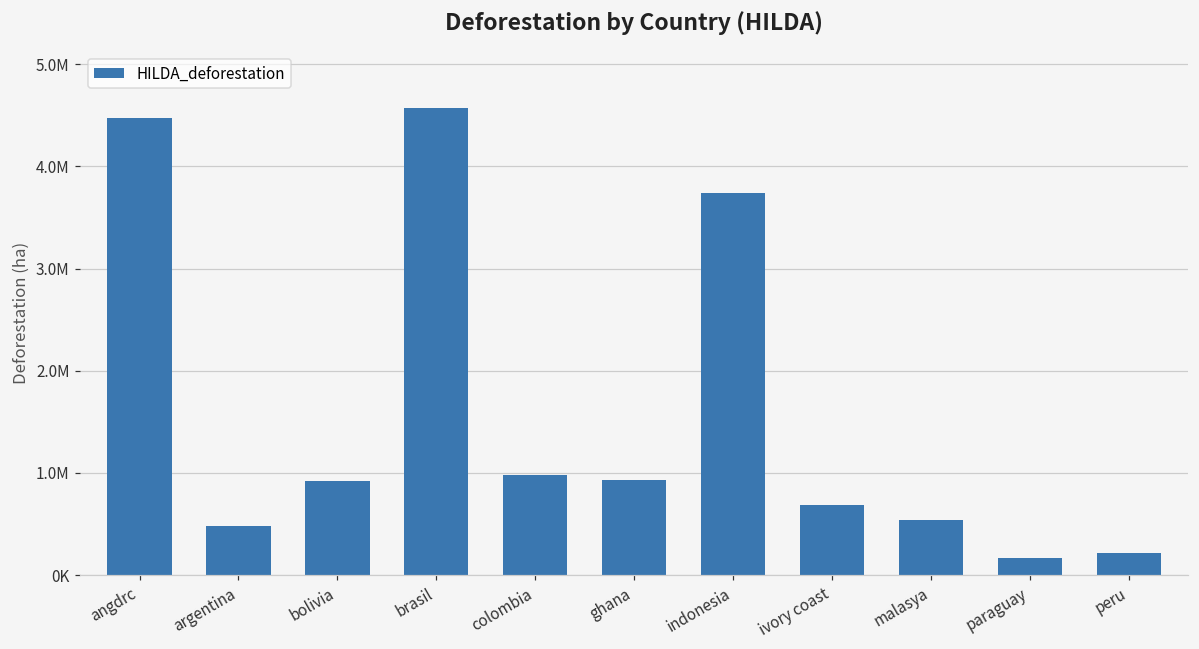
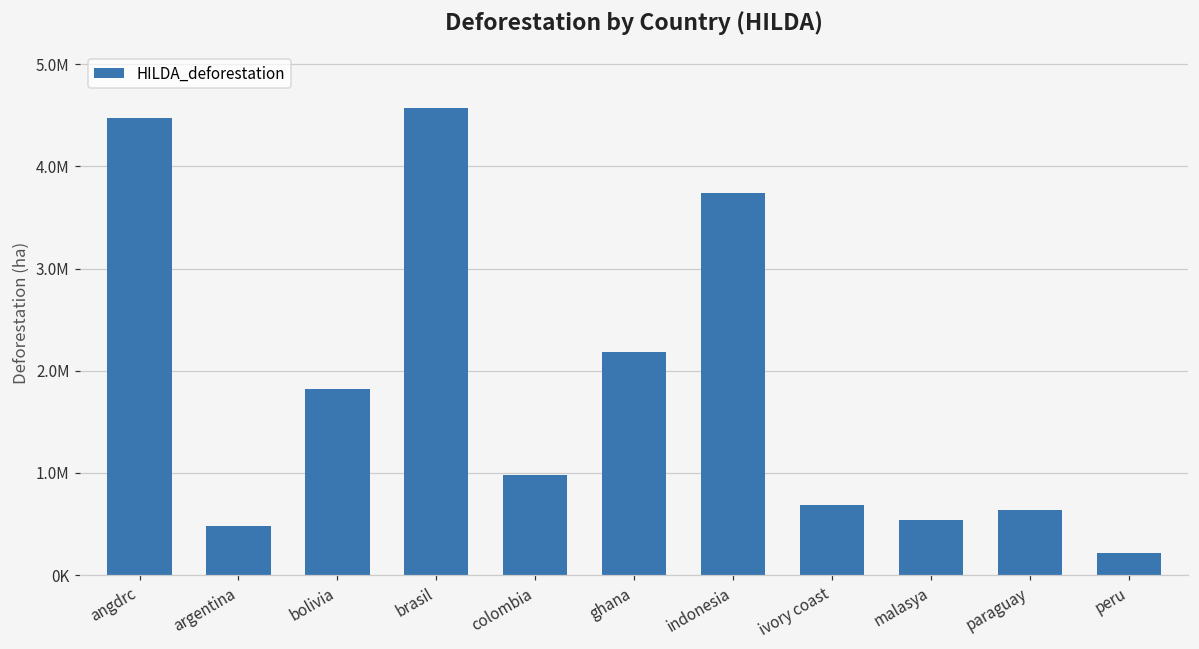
bolivia: 900000 -> 1800000
ghana: 900000 -> 2200000
paraguay: 200000 -> 600000
